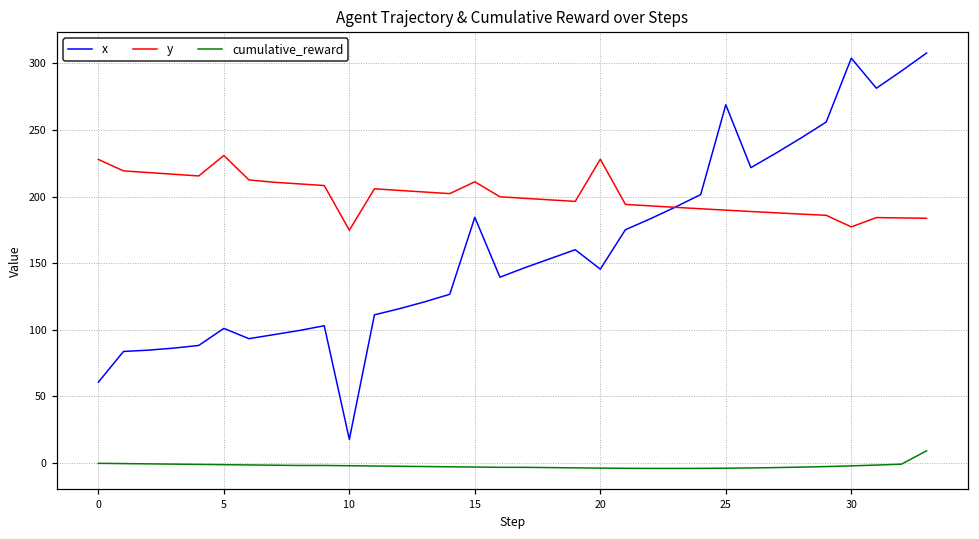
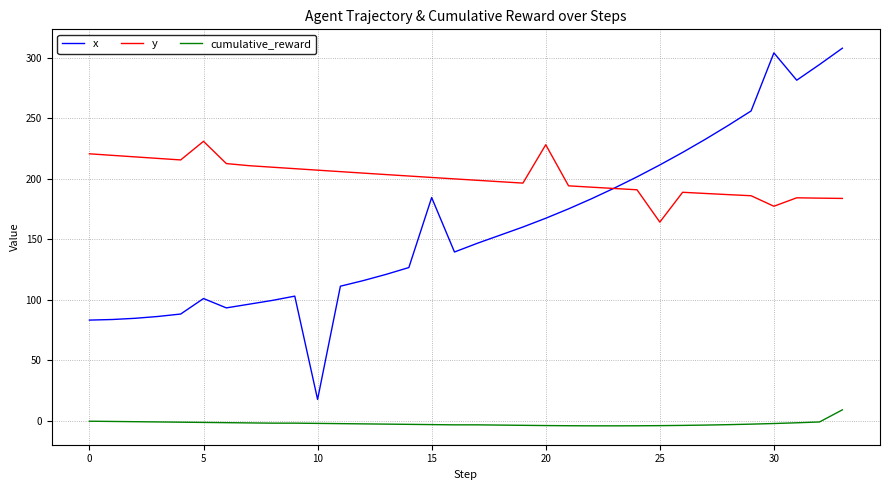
x, 0: 61 -> 83
y, 0: 228 -> 221
y, 10: 175 -> 207
y, 15: 211 -> 201
x, 20: 146 -> 167
x, 25: 269 -> 211
y, 25: 190 -> 164
